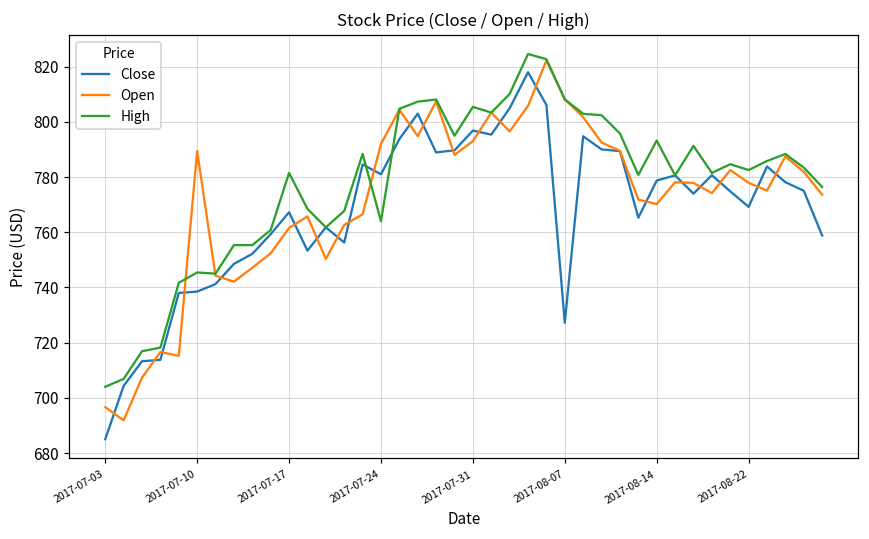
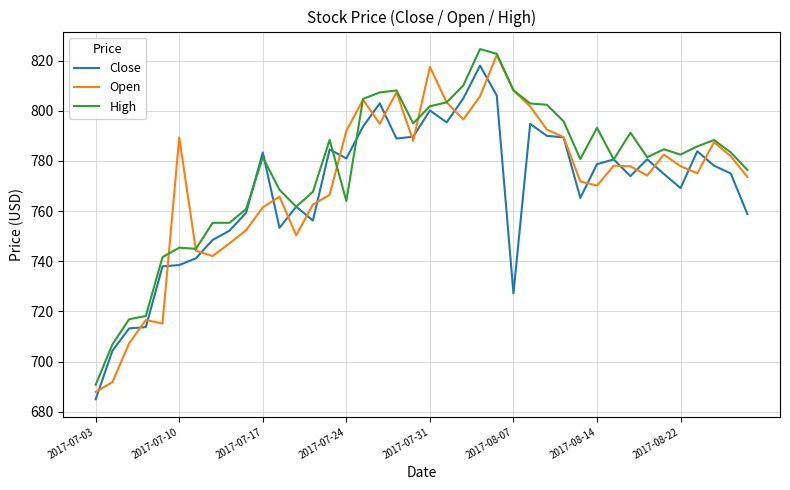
Open, 2017-07-03: 697 -> 688
High, 2017-07-03: 704 -> 691
Close, 2017-07-17: 767 -> 783
Close, 2017-07-31: 797 -> 800
Open, 2017-07-31: 793 -> 818
High, 2017-07-31: 805 -> 802
